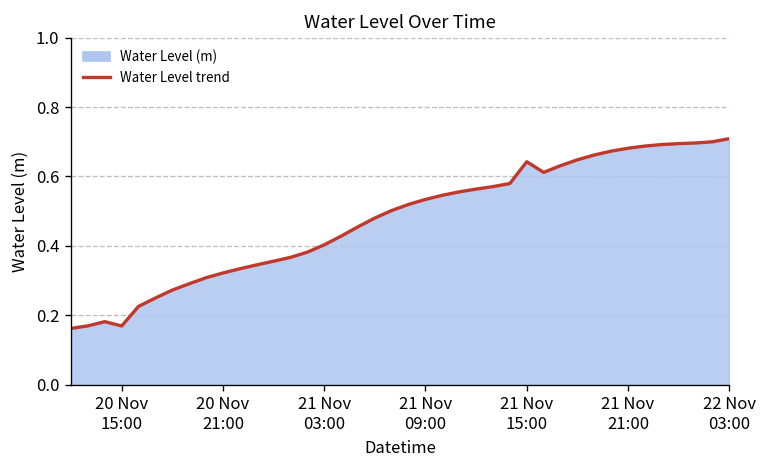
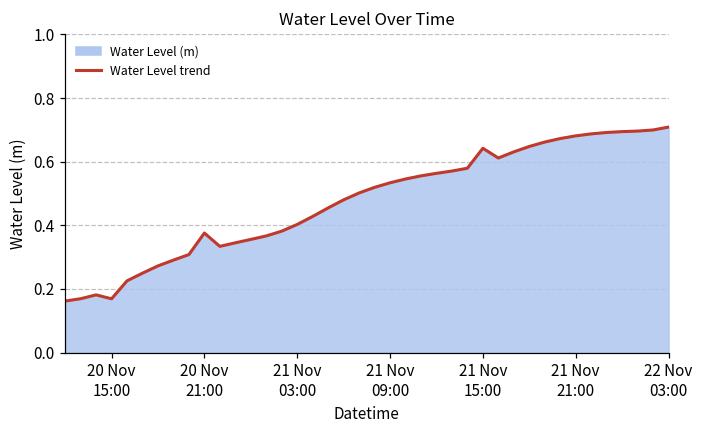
20 Nov 21:00: 0.32 -> 0.38
